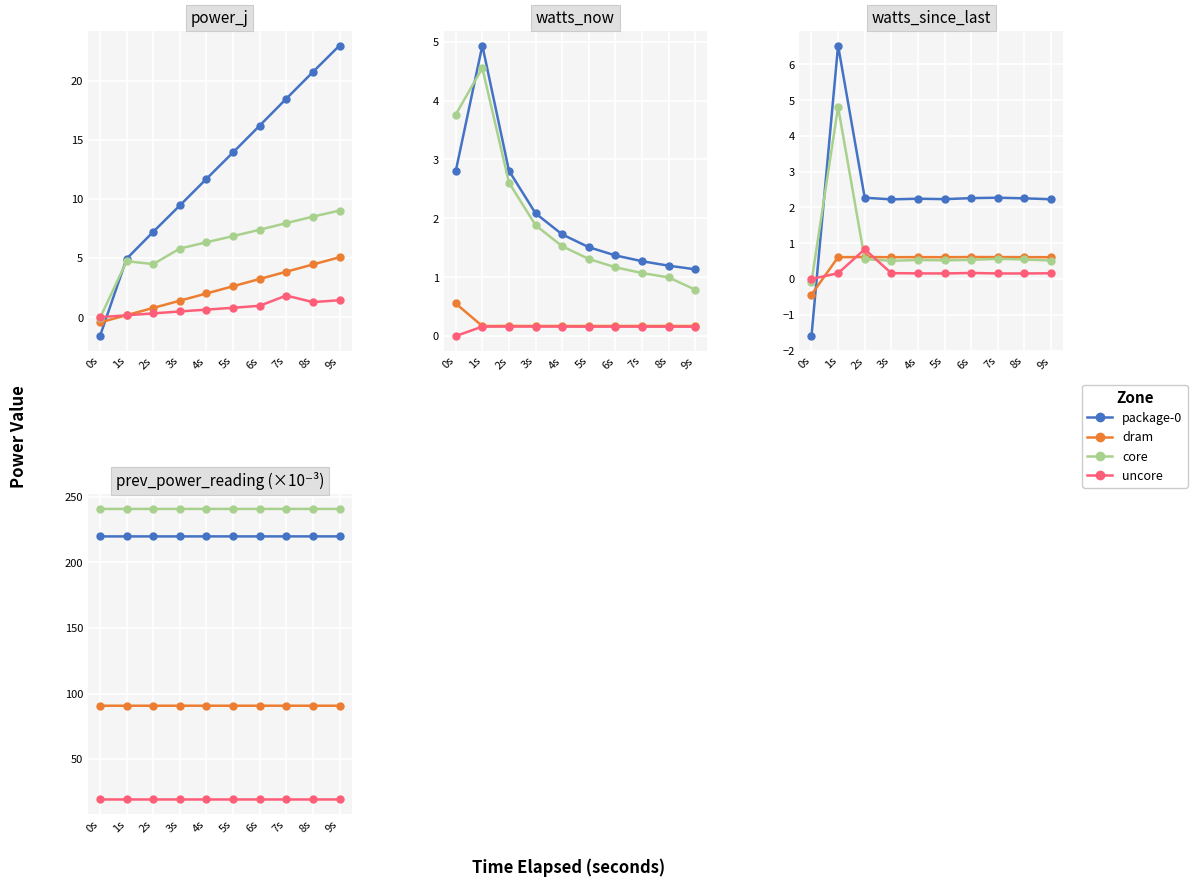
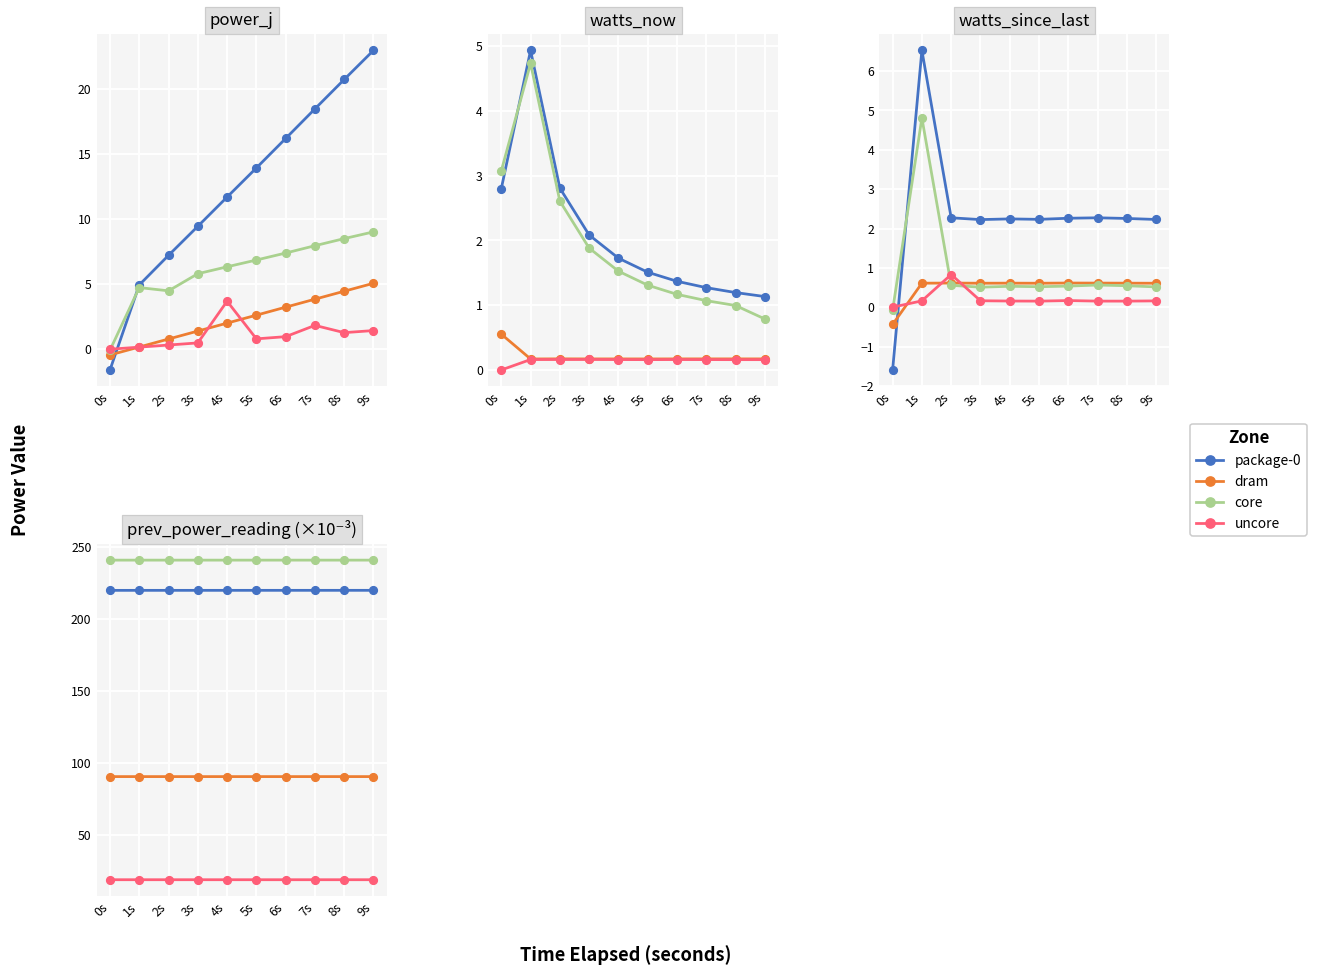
power_j, uncore, 4s: 0.6 -> 3.7
watts_now, core, 0s: 3.8 -> 3.1
watts_now, core, 1s: 4.6 -> 4.7
